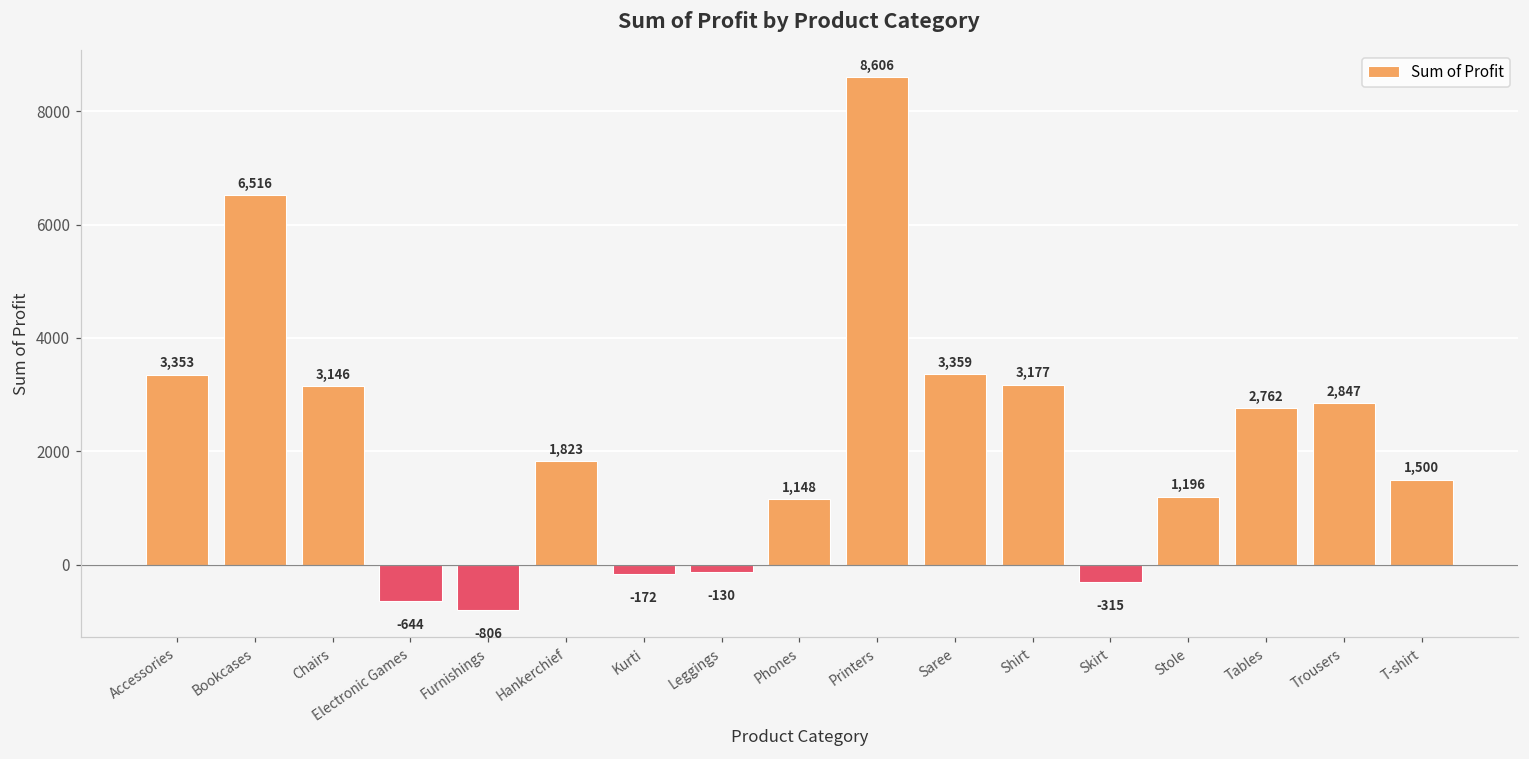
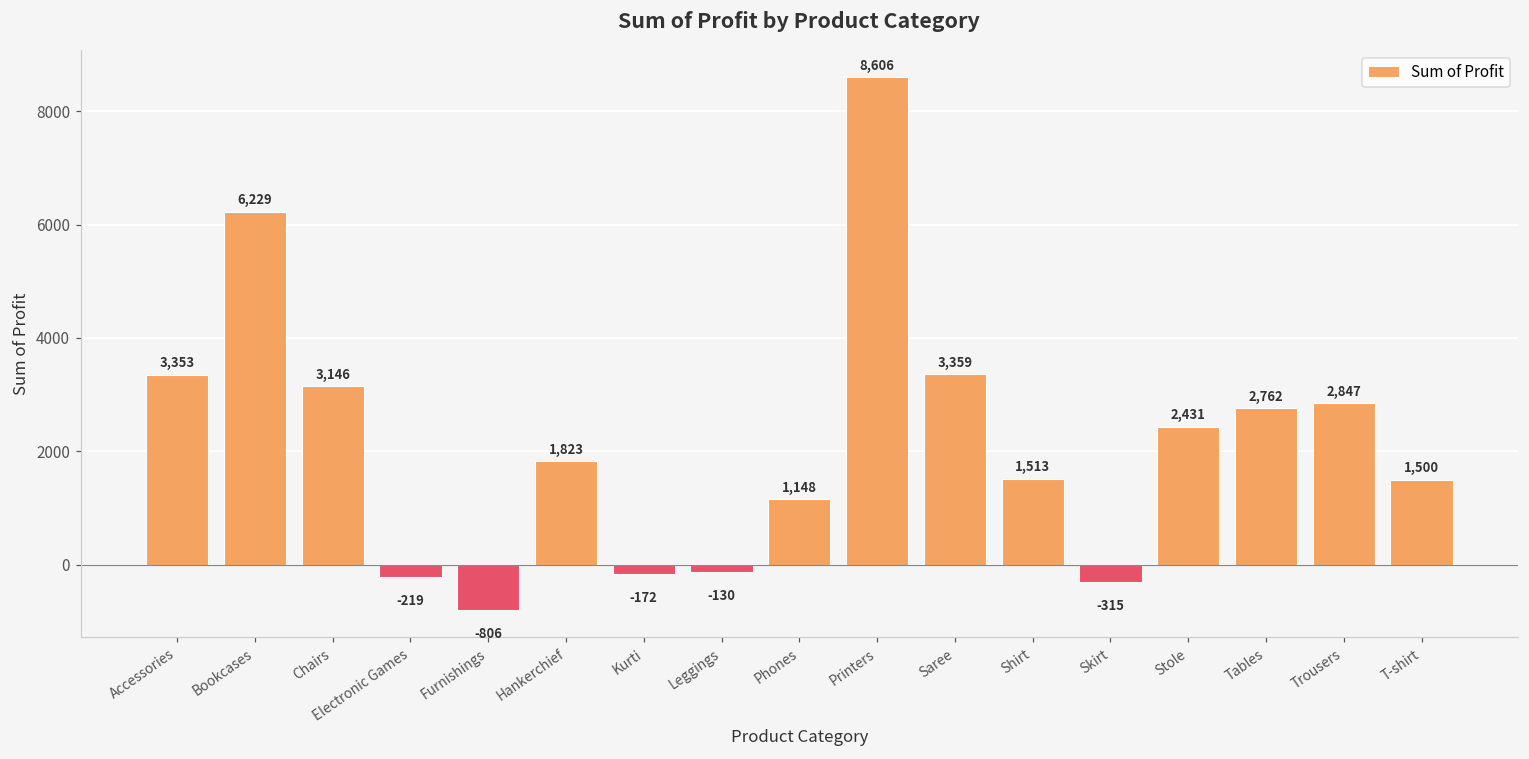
Bookcases: 6,516 -> 6,229
Electronic Games: -644 -> -219
Shirt: 3,177 -> 1,513
Stole: 1,196 -> 2,431
